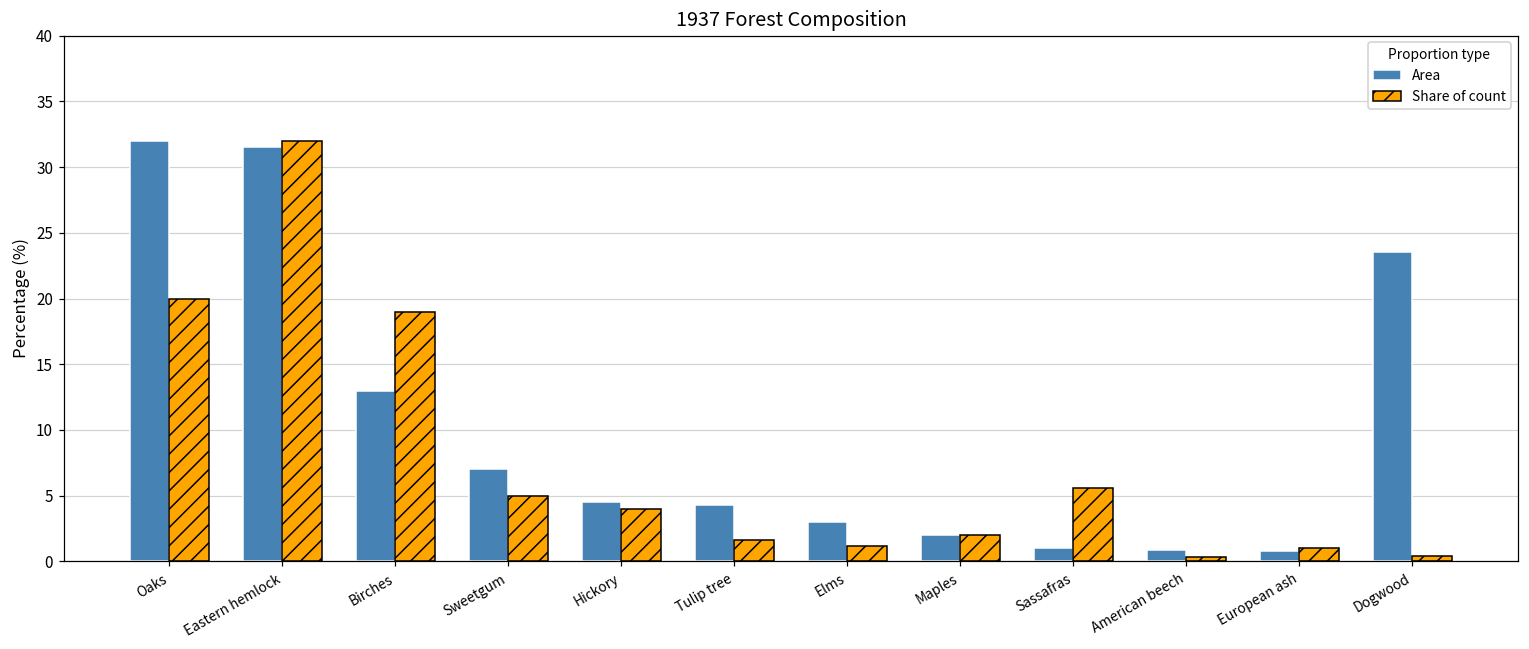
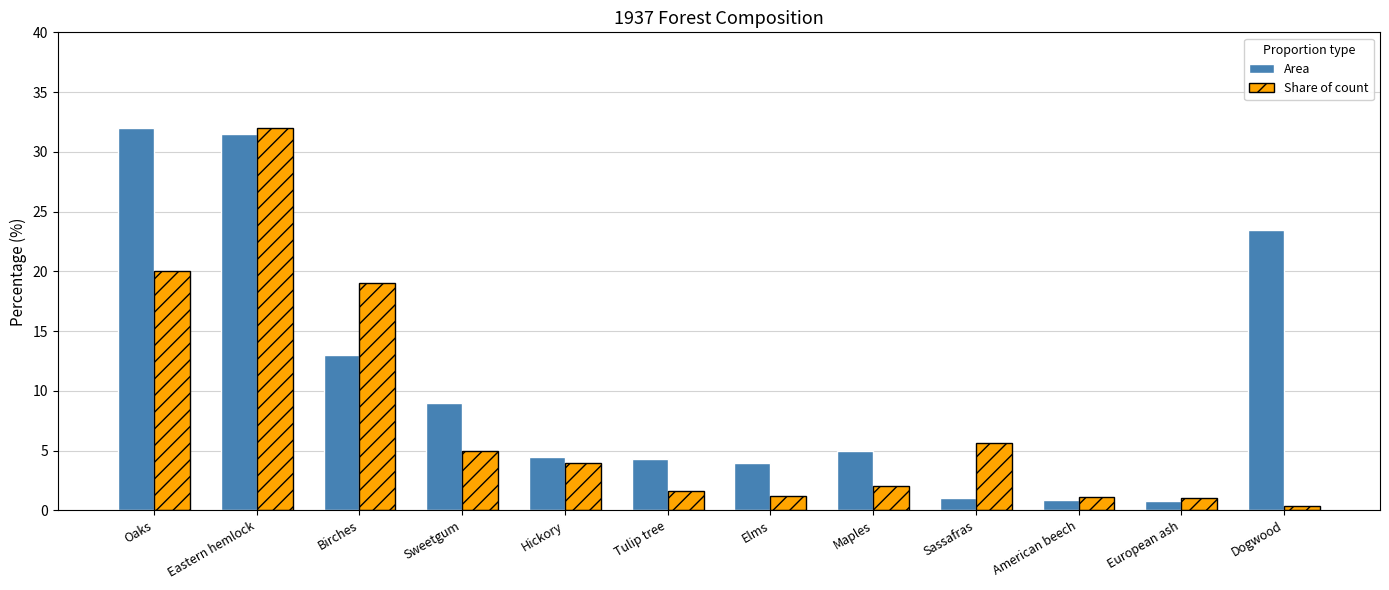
Area, Sweetgum: 7 -> 9
Area, Elms: 3 -> 4
Area, Maples: 2 -> 5
Share of count, American beech: 0.3 -> 1.1
